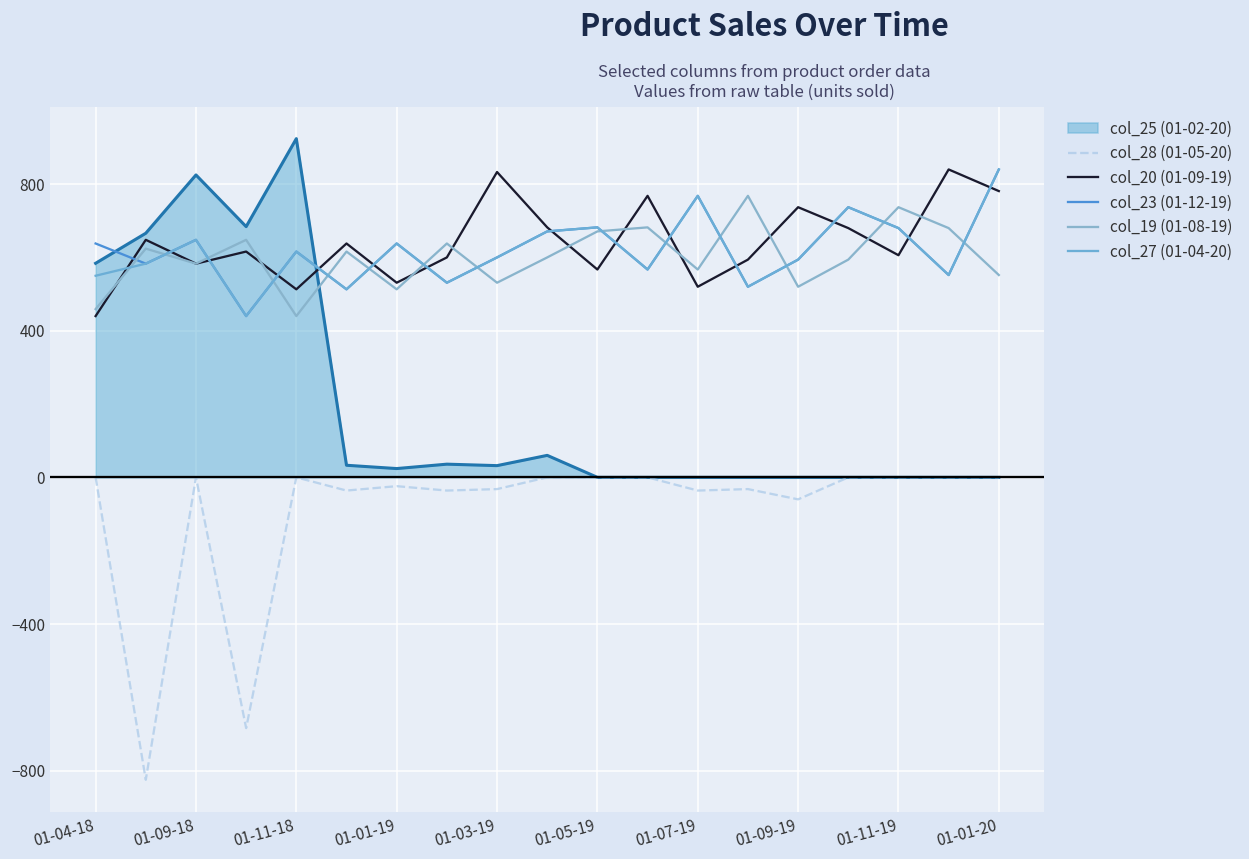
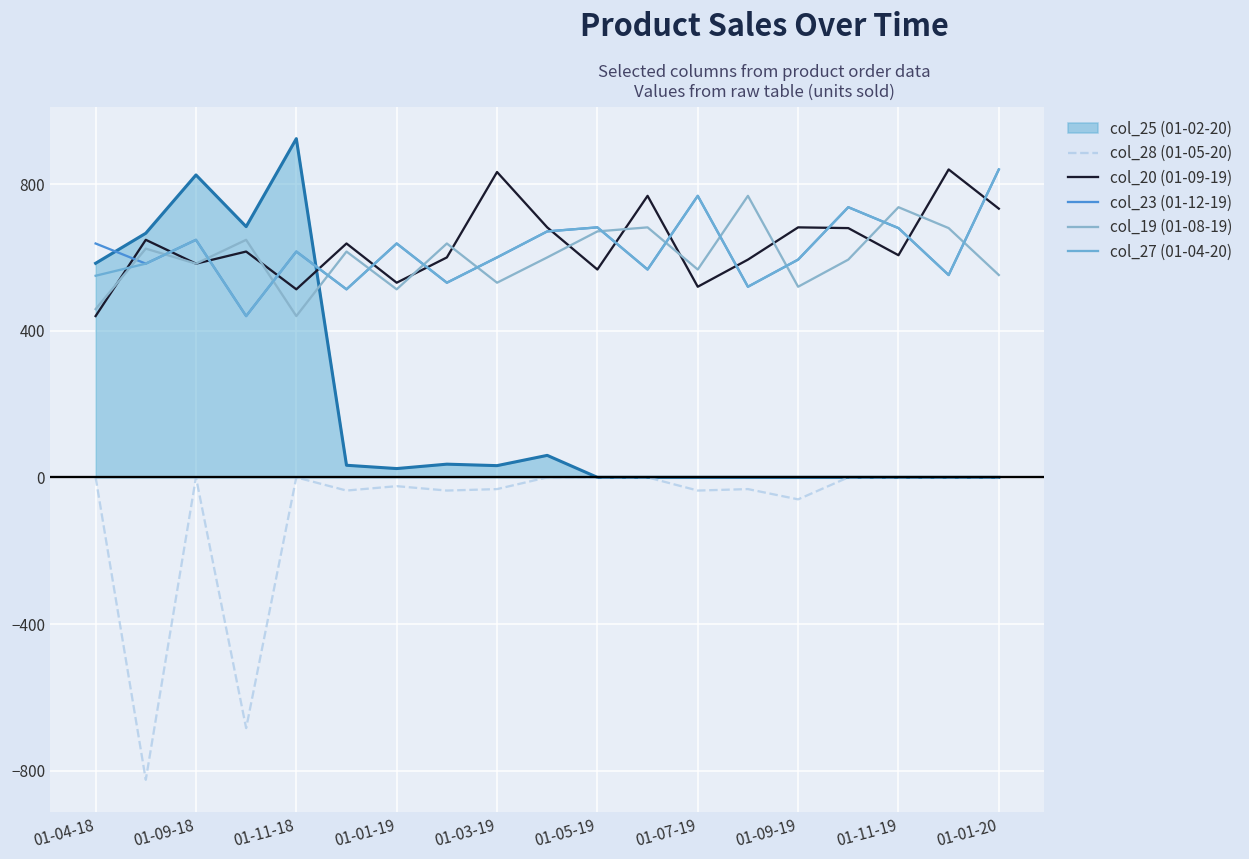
col_20 (01-09-19), 01-09-19: 740 -> 680
col_20 (01-09-19), 01-01-20: 780 -> 730
